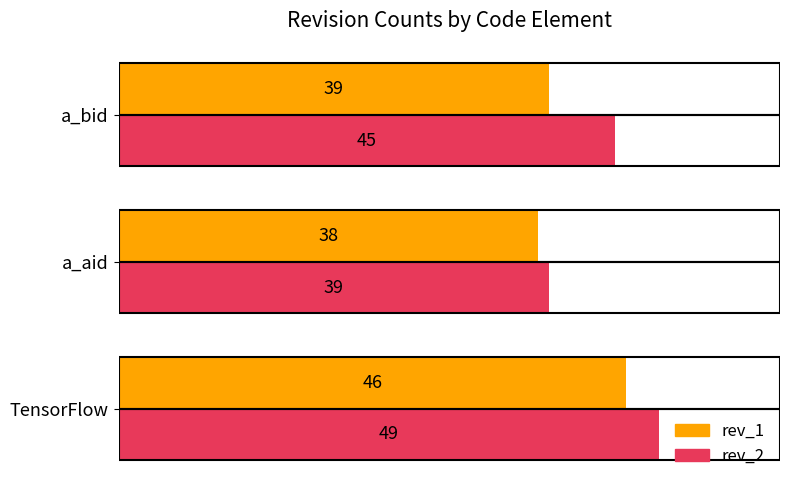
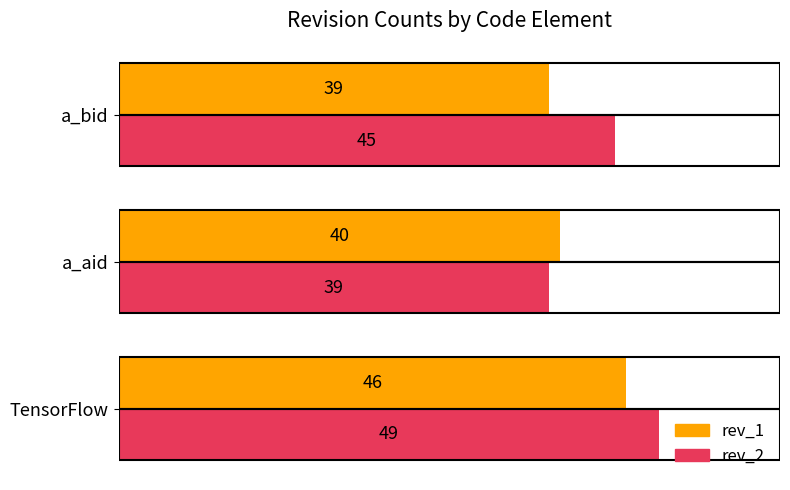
rev_1, a_aid: 38 -> 40
